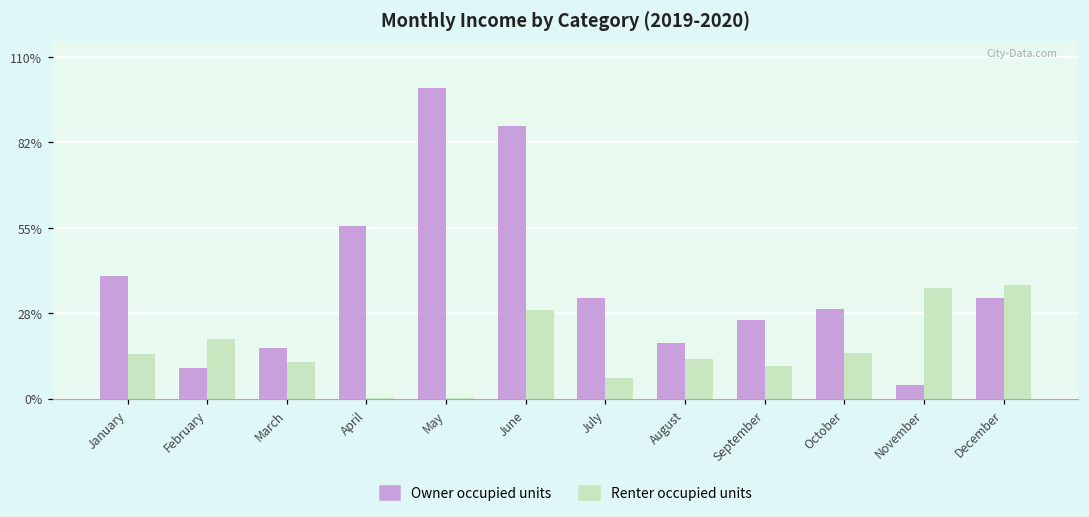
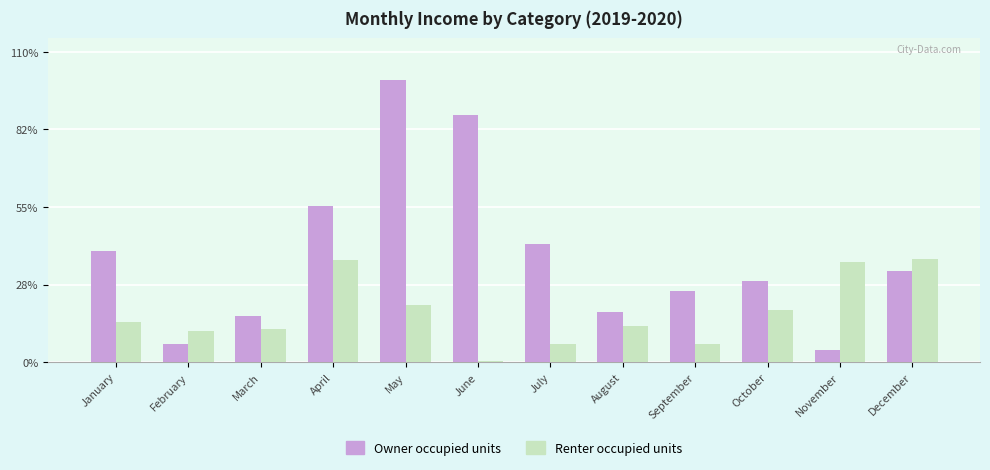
Owner occupied units, February: 10% -> 6%
Renter occupied units, February: 19% -> 11%
Renter occupied units, April: 0% -> 36%
Renter occupied units, May: 0% -> 20%
Renter occupied units, June: 28% -> 0%
Owner occupied units, July: 32% -> 42%
Renter occupied units, September: 11% -> 7%
Renter occupied units, October: 15% -> 19%
